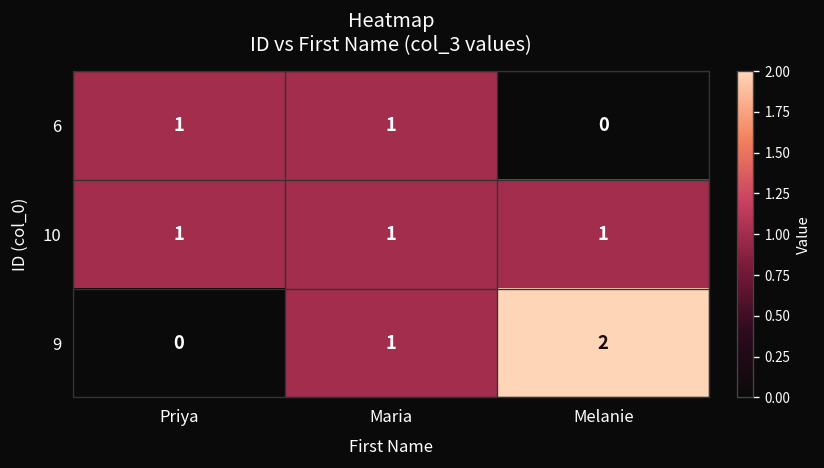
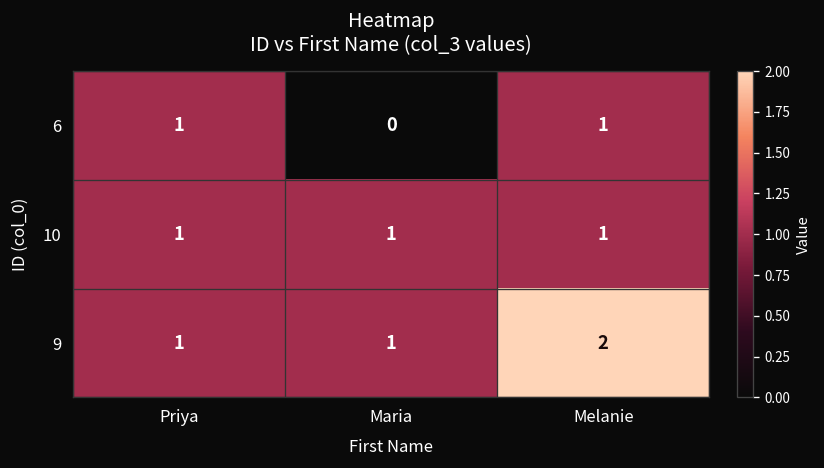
6, Maria: 1 -> 0
6, Melanie: 0 -> 1
9, Priya: 0 -> 1
